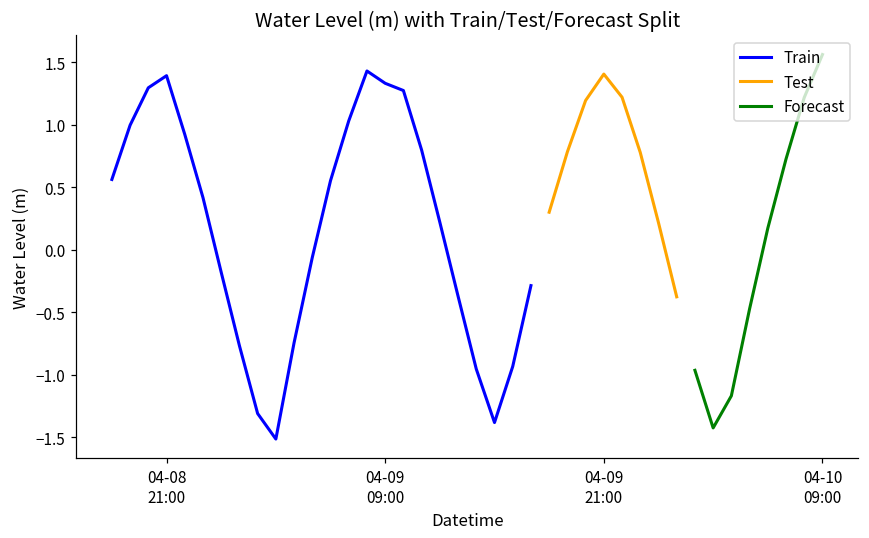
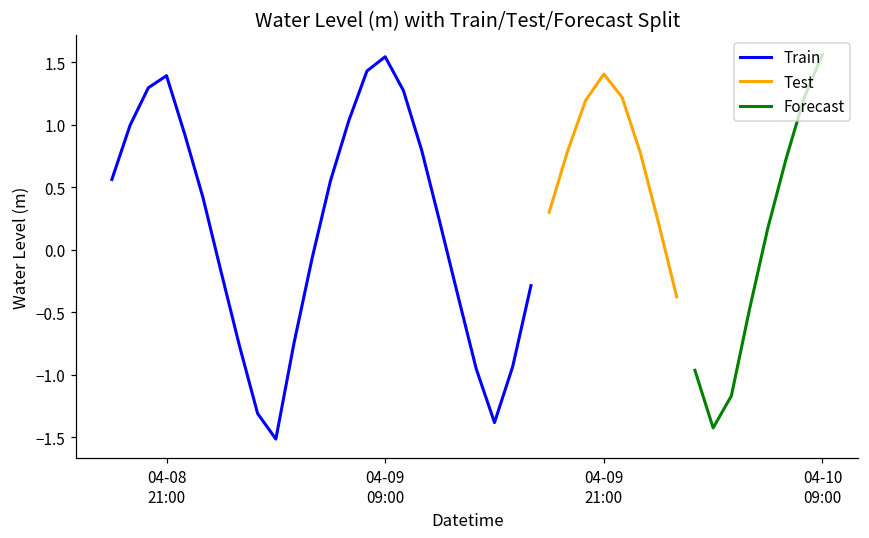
Train, 04-09 09:00: 1.33 -> 1.54
